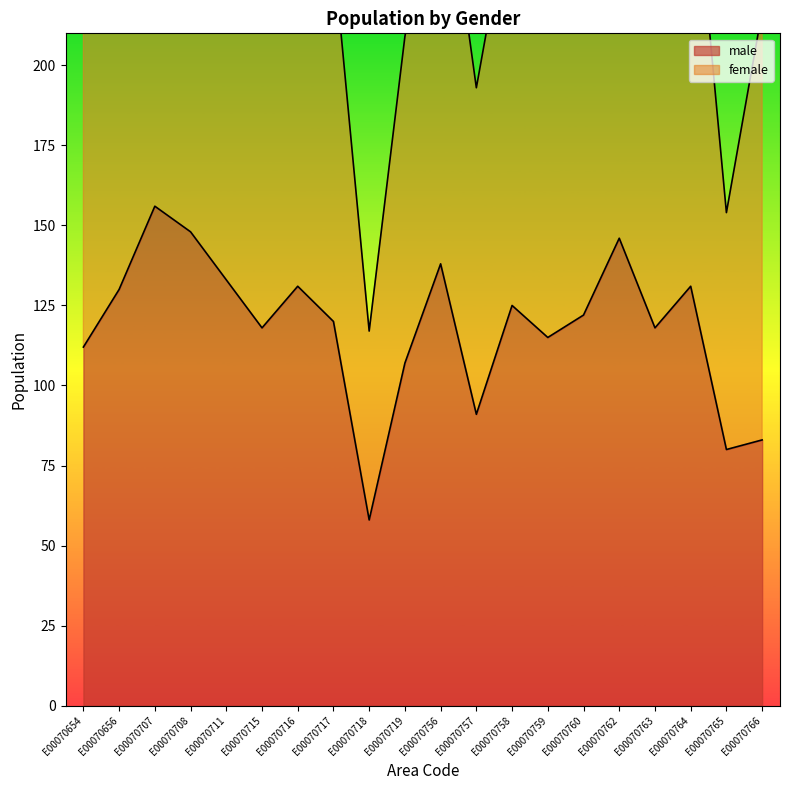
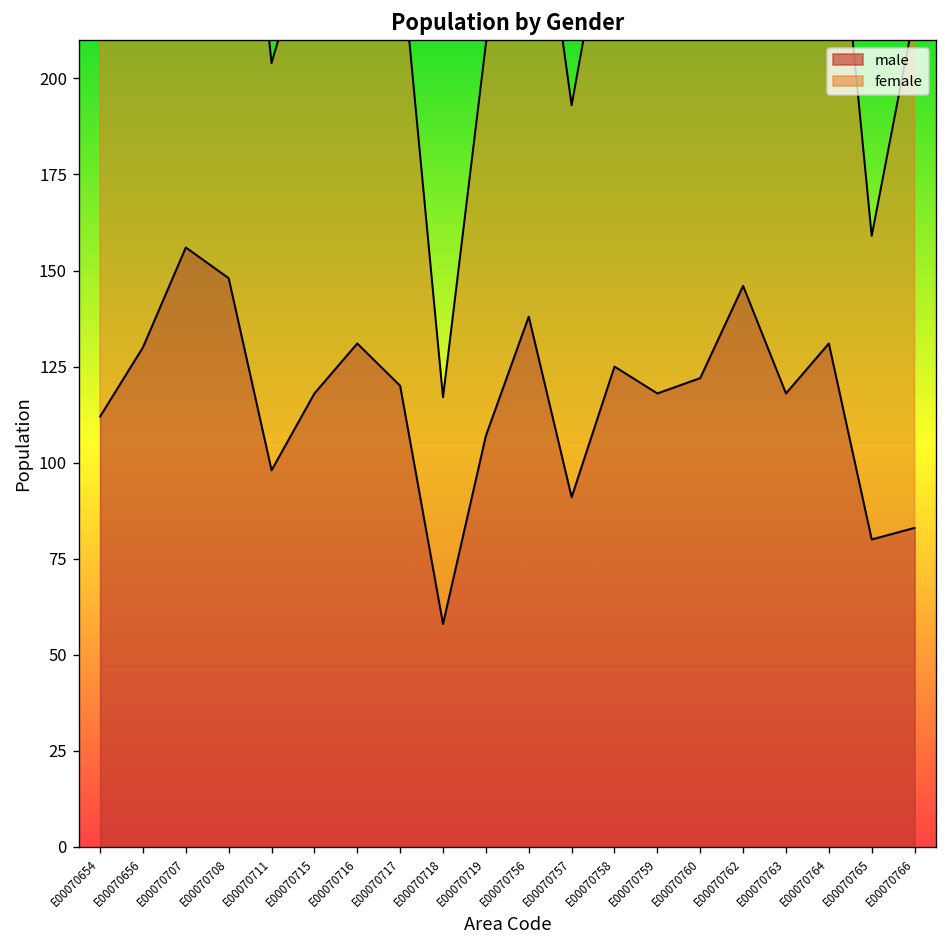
male, E00070711: 133 -> 98
male, E00070759: 115 -> 118
female, E00070765: 74 -> 79
